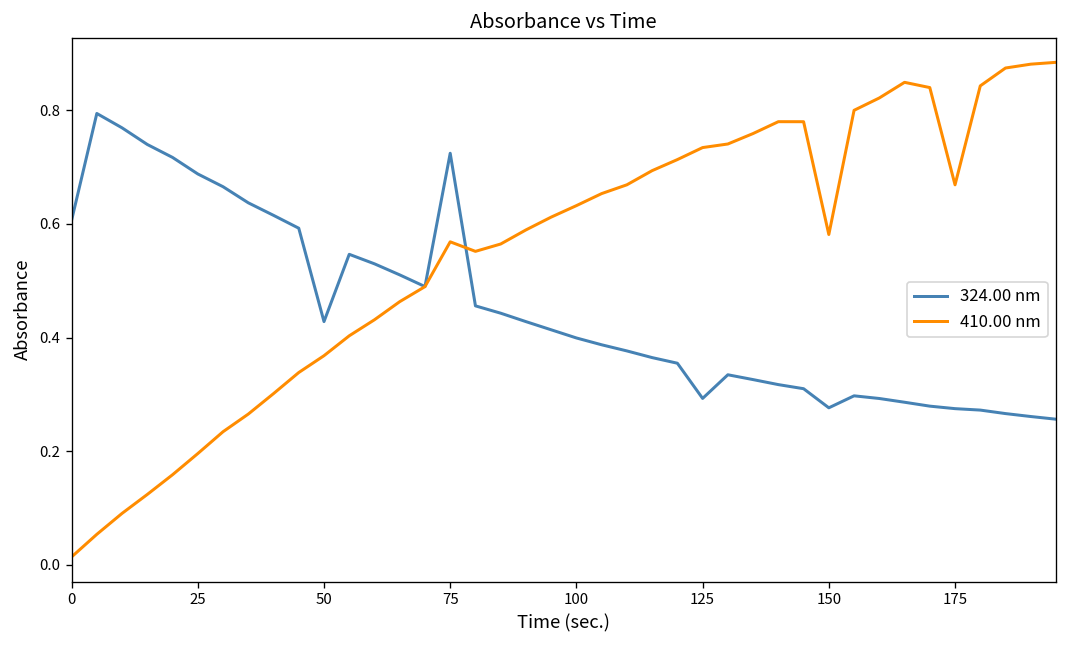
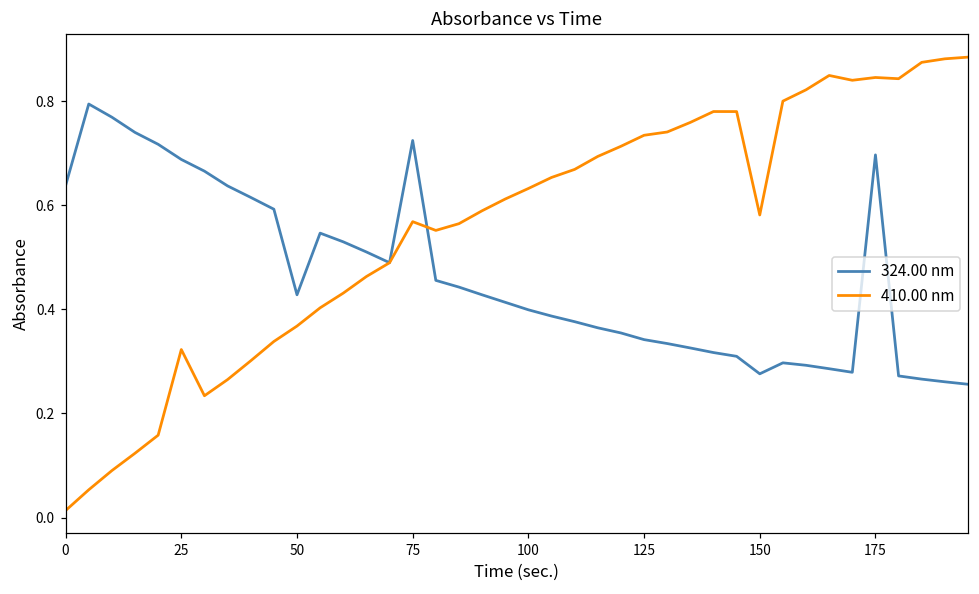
324.00 nm, 0: 0.61 -> 0.64
410.00 nm, 25: 0.20 -> 0.32
324.00 nm, 125: 0.29 -> 0.34
324.00 nm, 175: 0.27 -> 0.70
410.00 nm, 175: 0.67 -> 0.85
